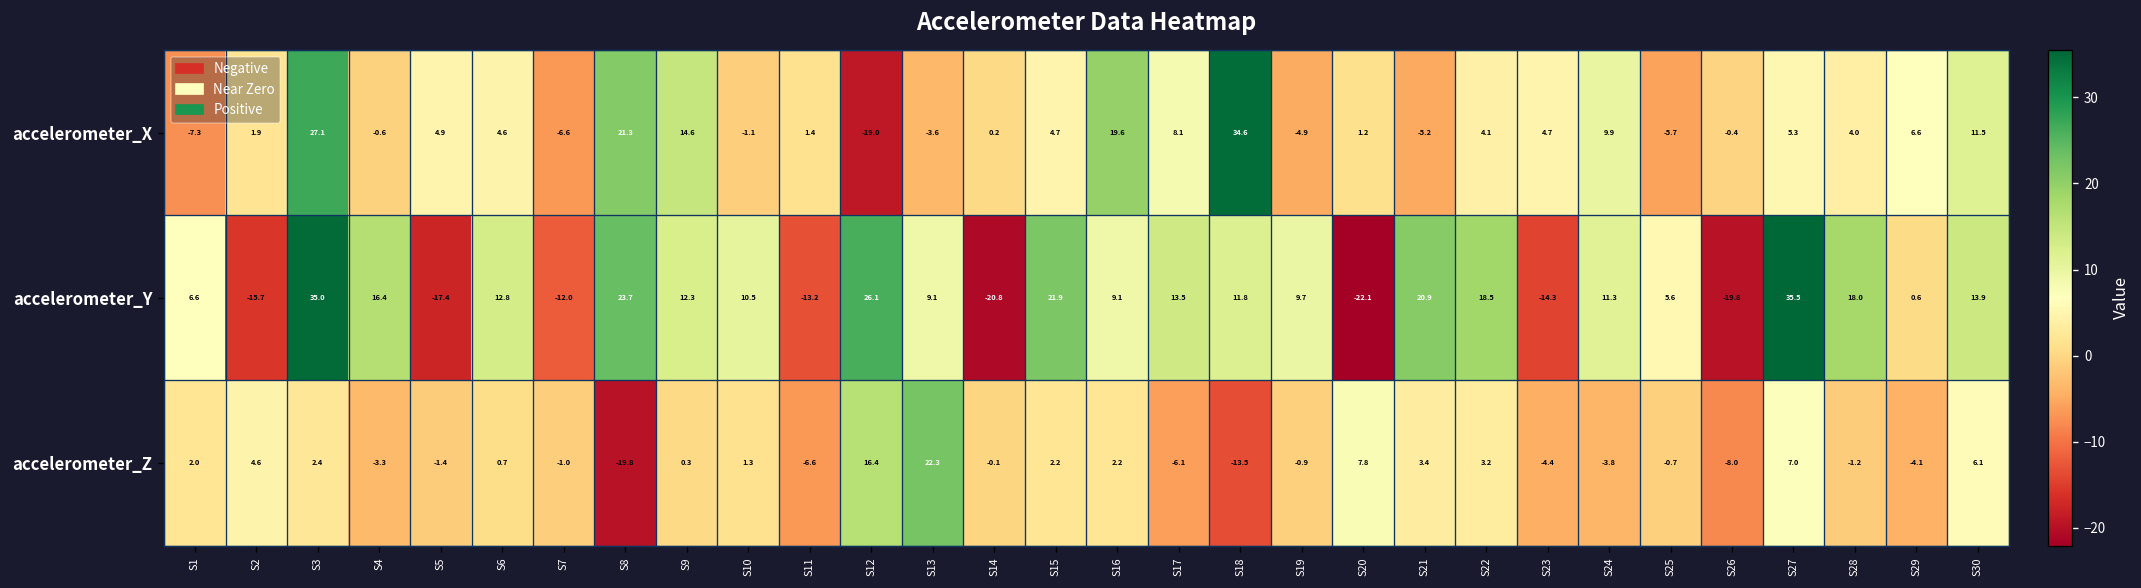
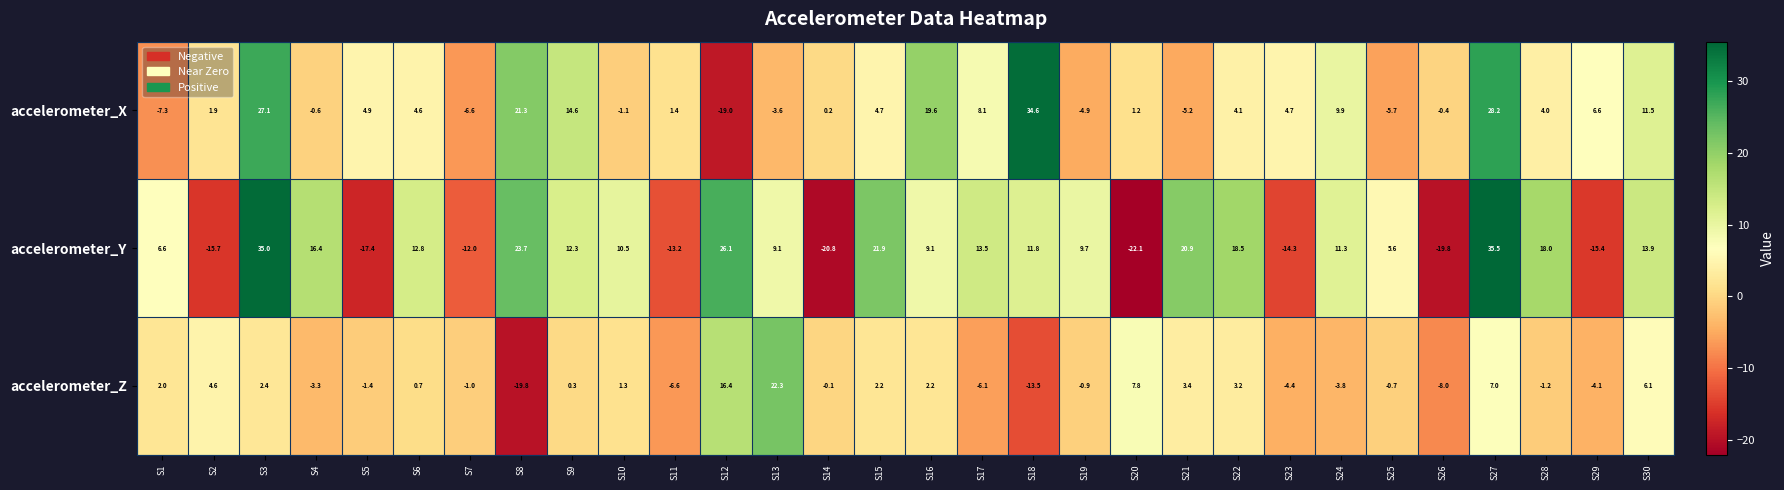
accelerometer_X, S27: 5.3 -> 28.2
accelerometer_Y, S29: 0.6 -> -15.4
